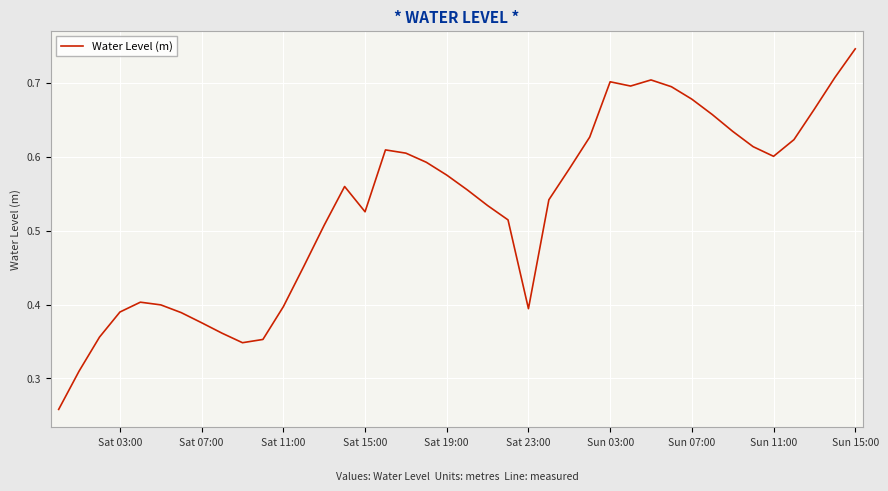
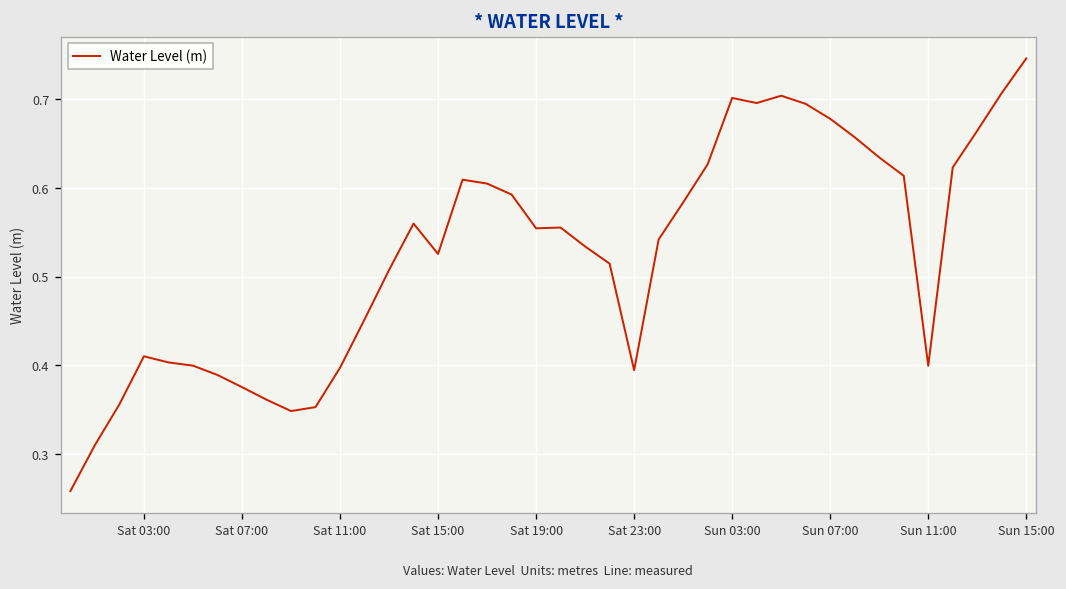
Sat 03:00: 0.39 -> 0.41
Sat 19:00: 0.58 -> 0.55
Sun 11:00: 0.60 -> 0.40
